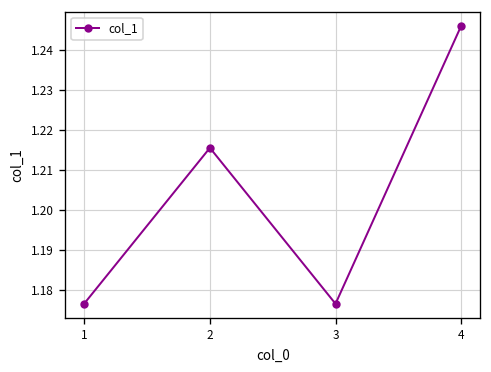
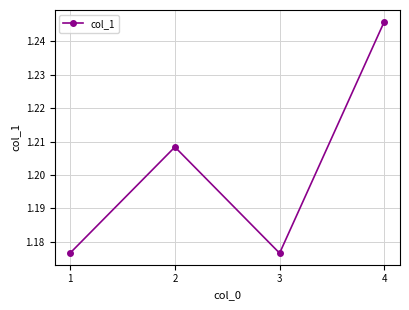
2: 1.215 -> 1.208
